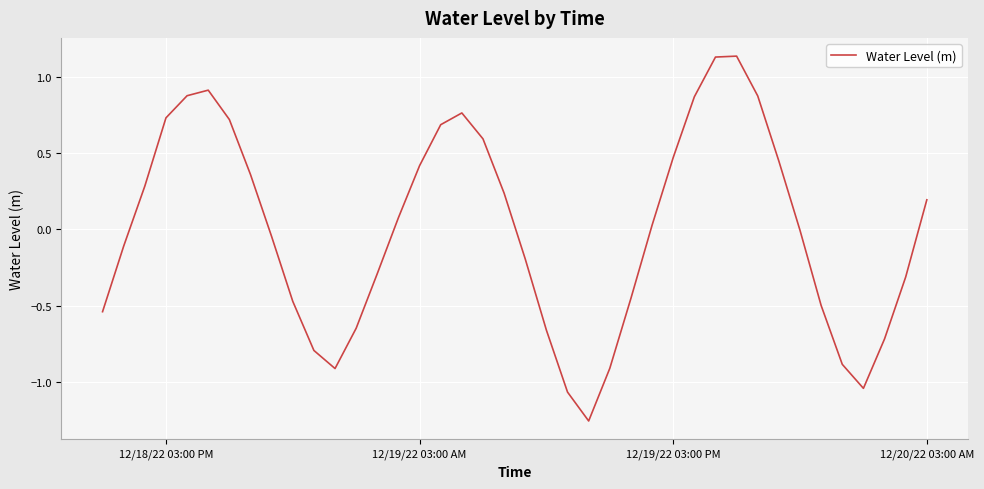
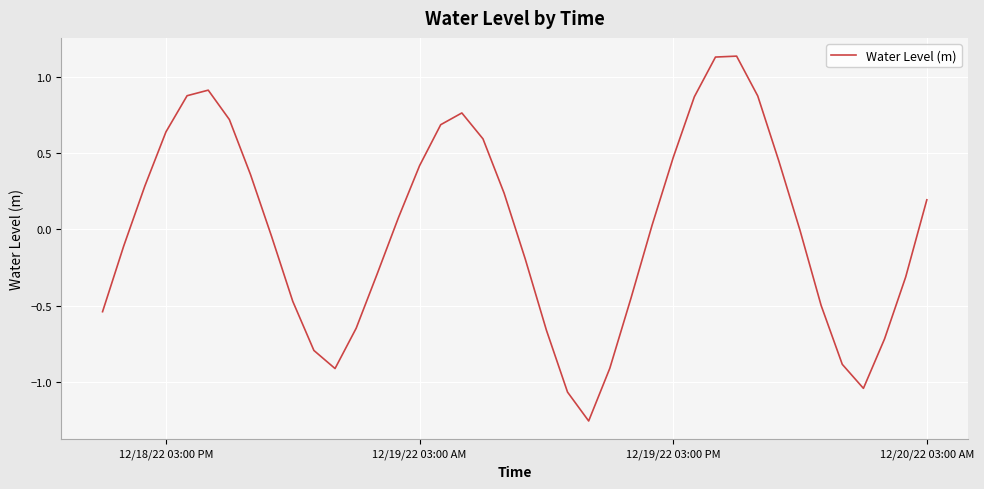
12/18/22 03:00 PM: 0.73 -> 0.64
